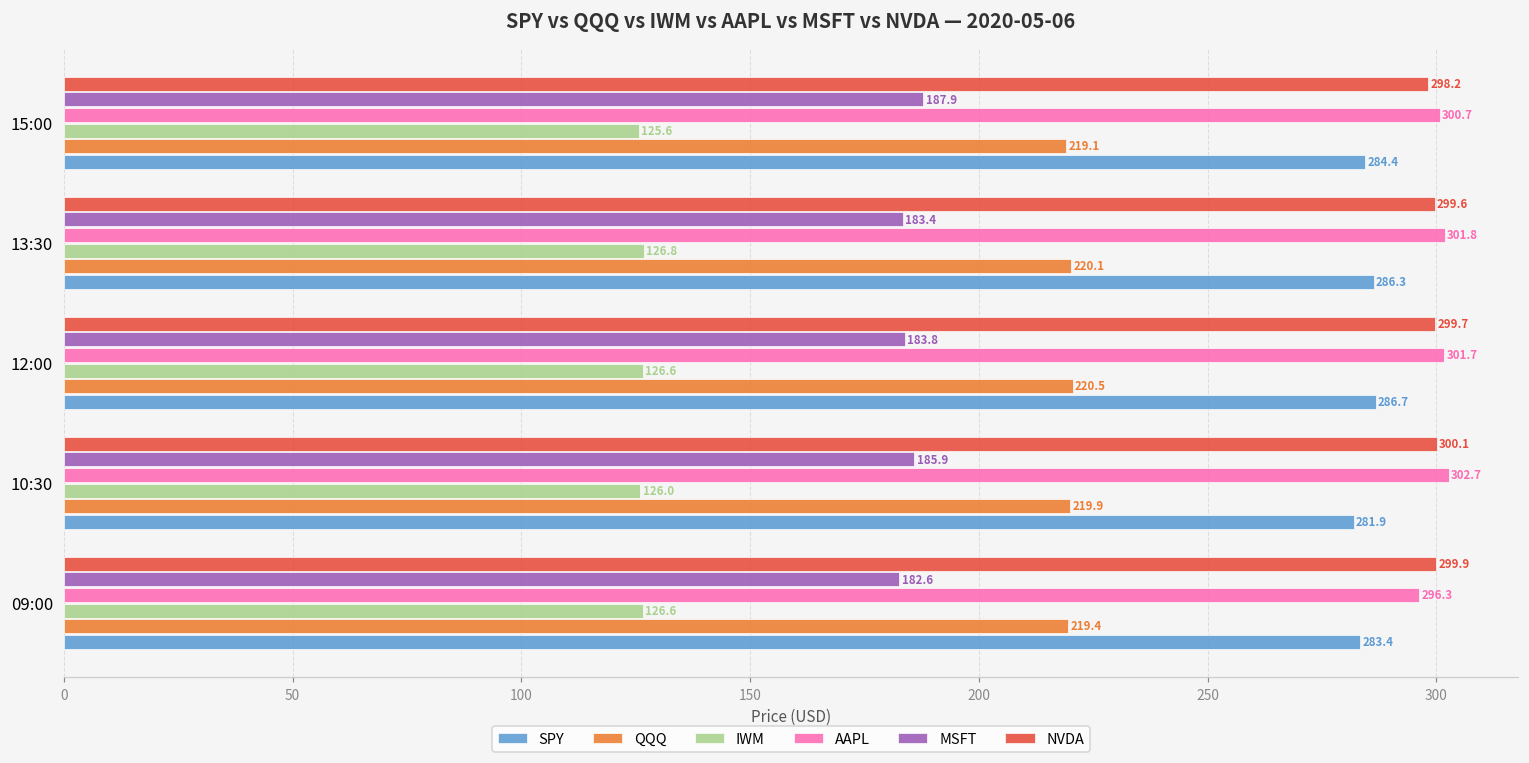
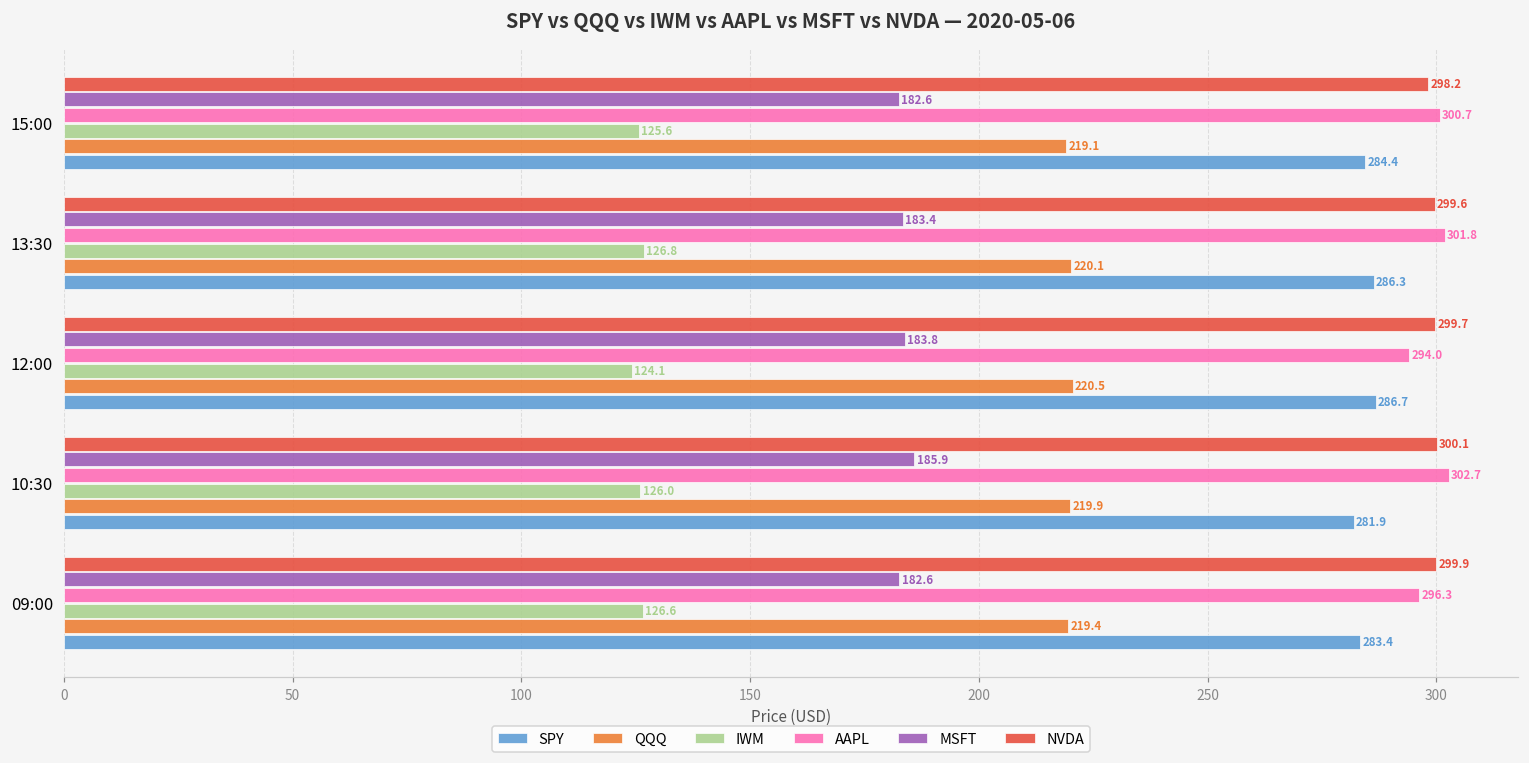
MSFT, 15:00: 187.9 -> 182.6
AAPL, 12:00: 301.7 -> 294.0
IWM, 12:00: 126.6 -> 124.1
